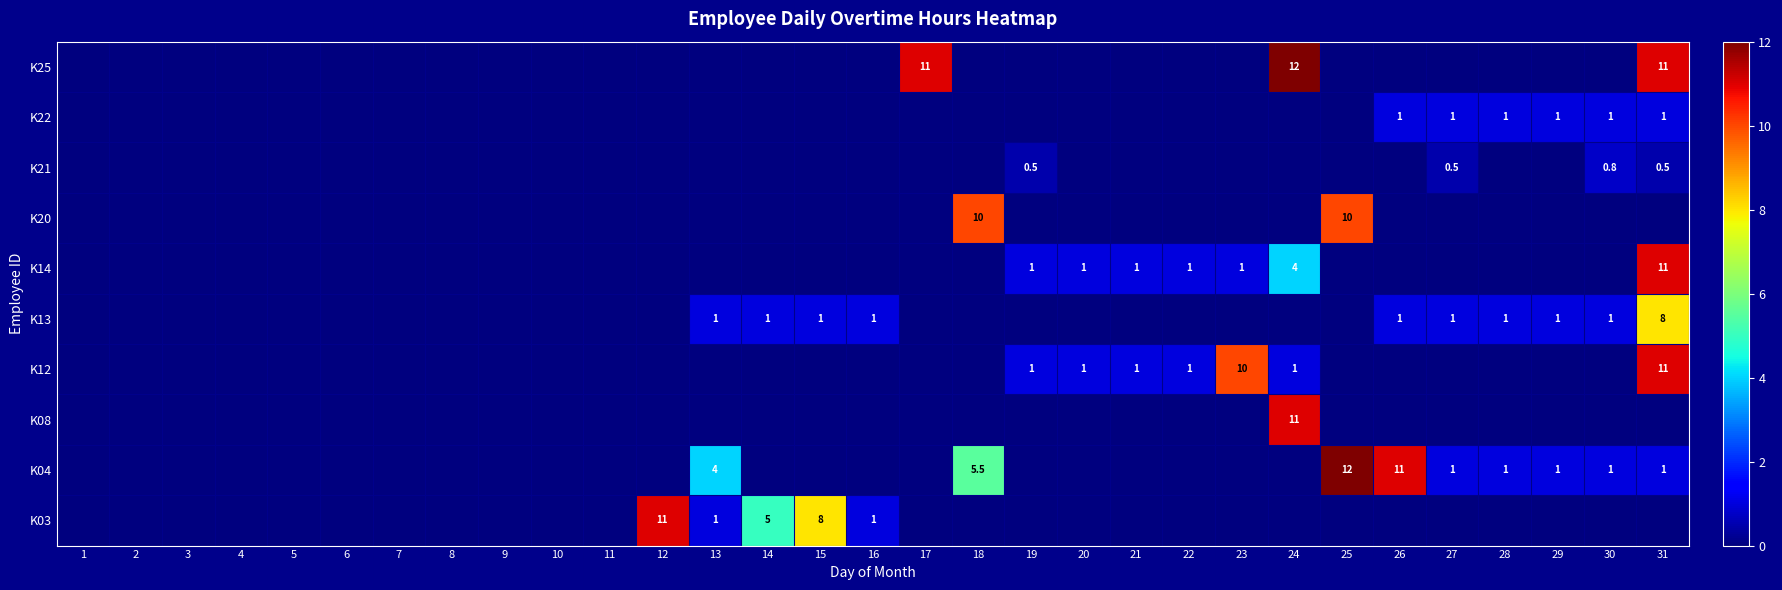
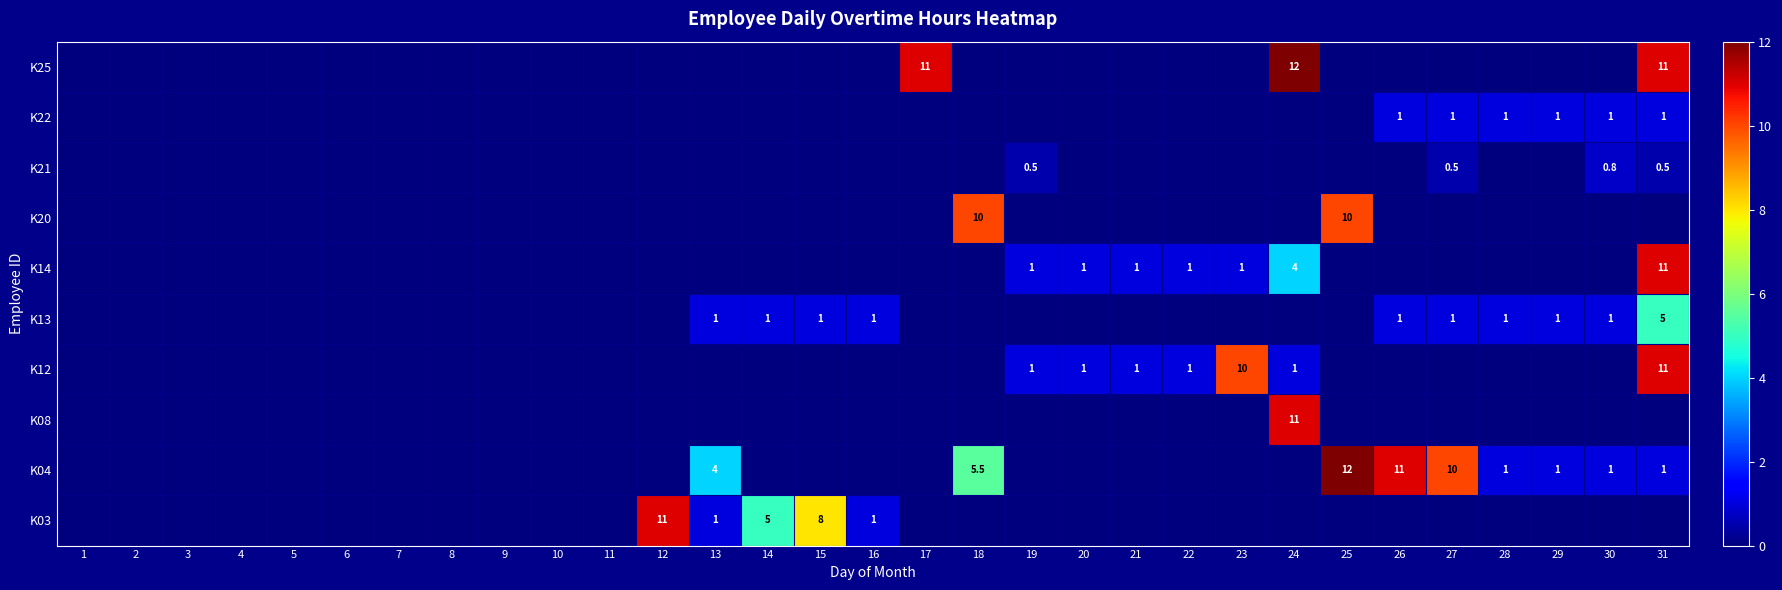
K13, 31: 8 -> 5
K04, 27: 1 -> 10
